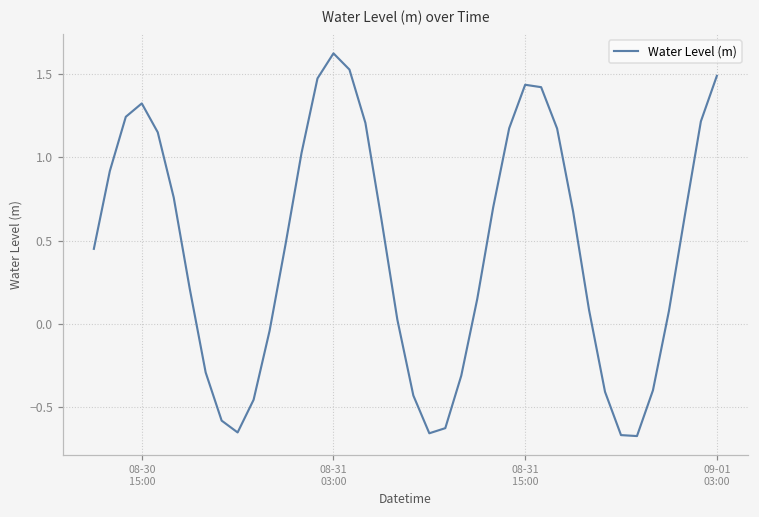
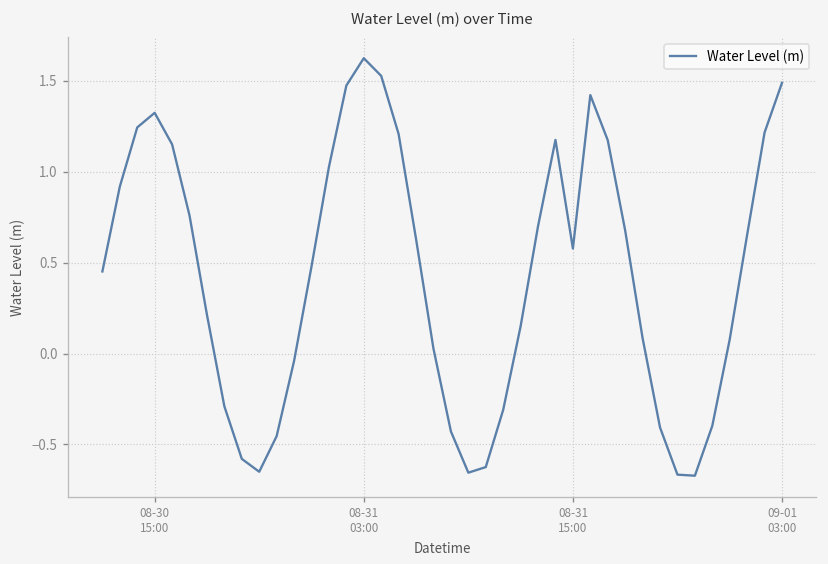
08-31 15:00: 1.44 -> 0.58
